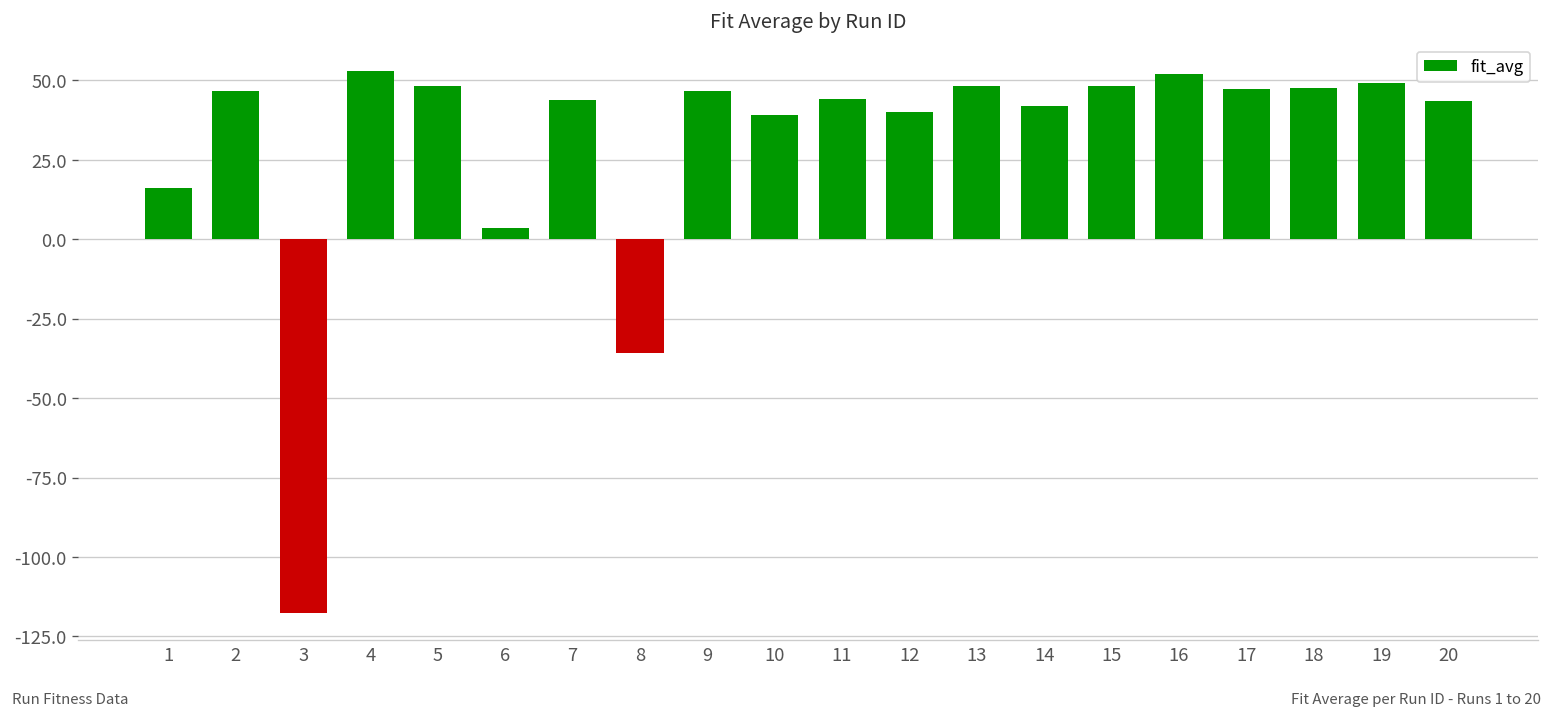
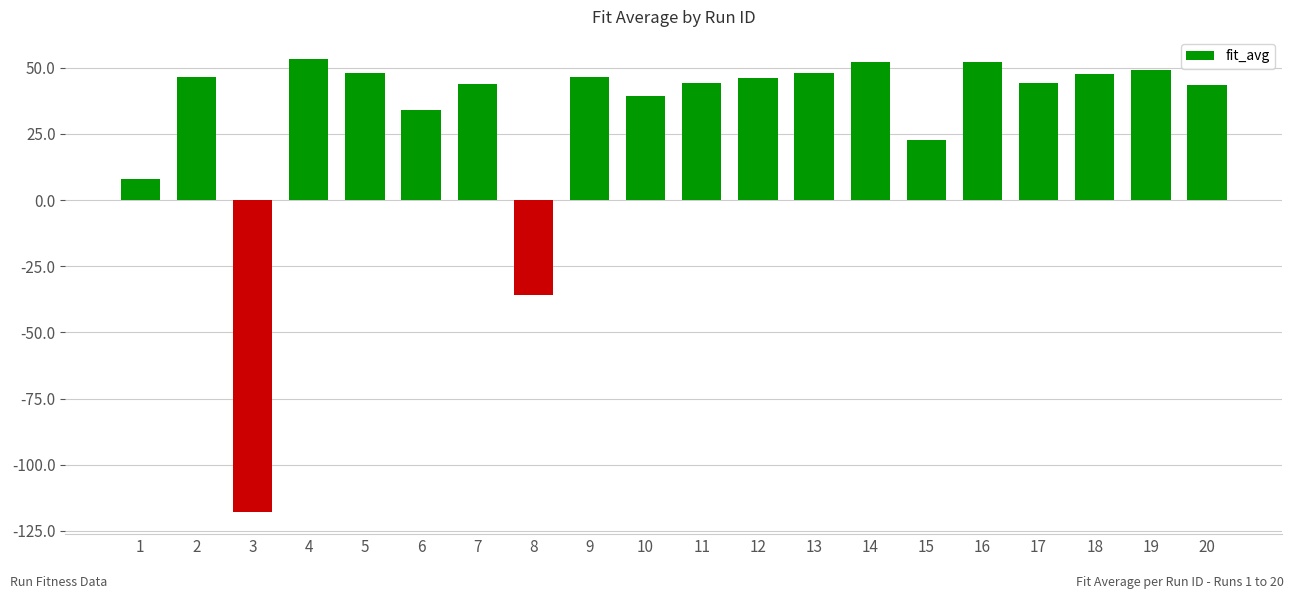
1: 16 -> 8
6: 4 -> 34
12: 40 -> 46
14: 42 -> 52
15: 48 -> 23
17: 47 -> 44
